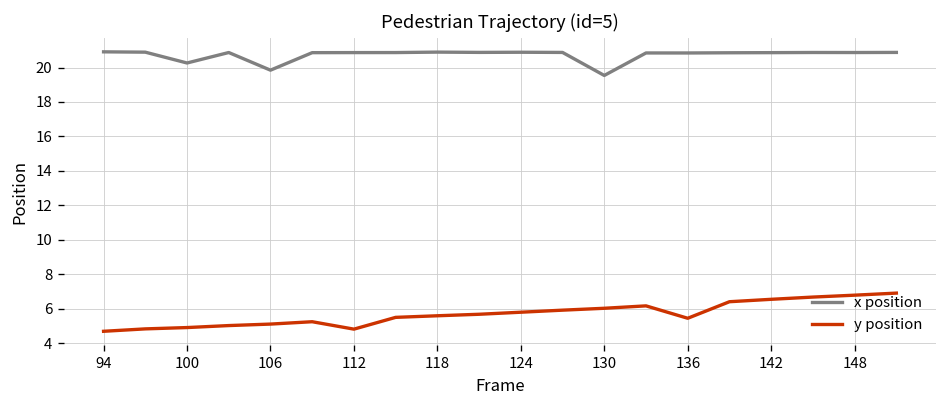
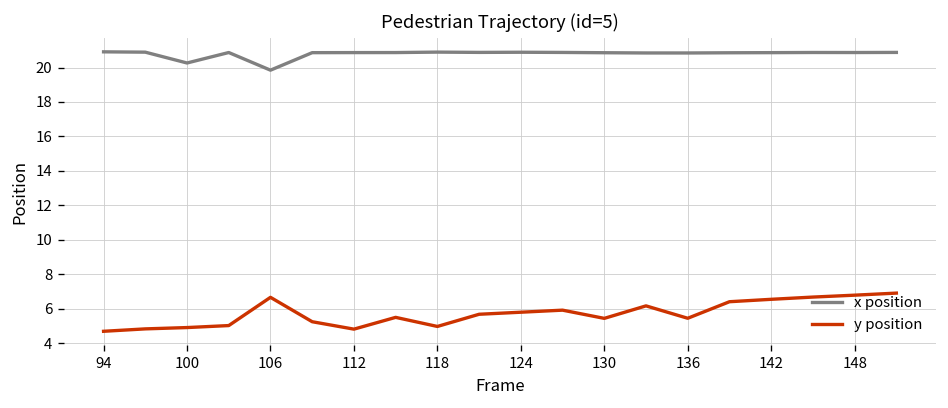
y position, 106: 5.1 -> 6.7
y position, 118: 5.6 -> 5.0
x position, 130: 19.5 -> 20.9
y position, 130: 6.0 -> 5.4
